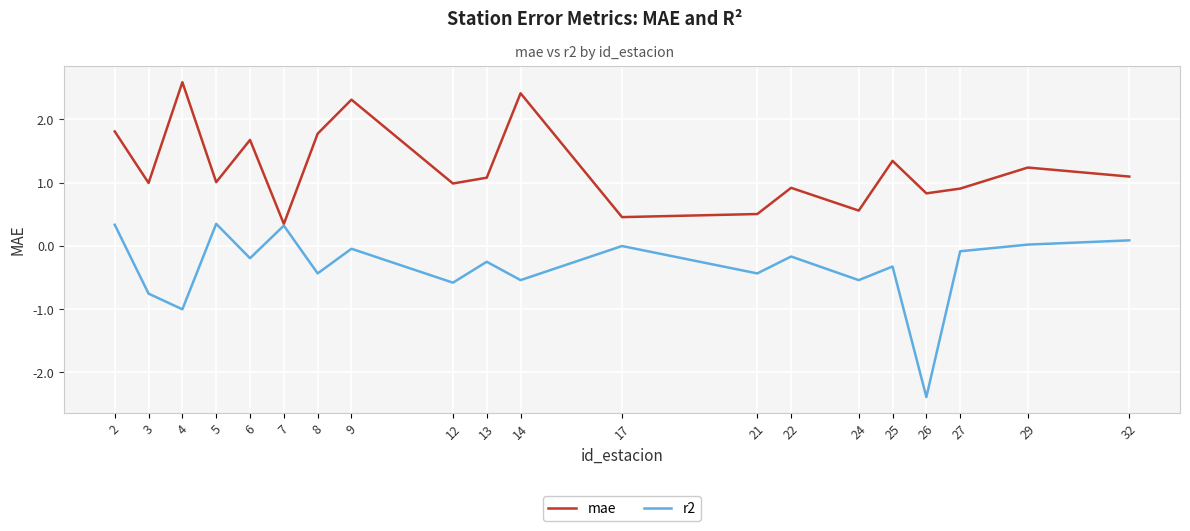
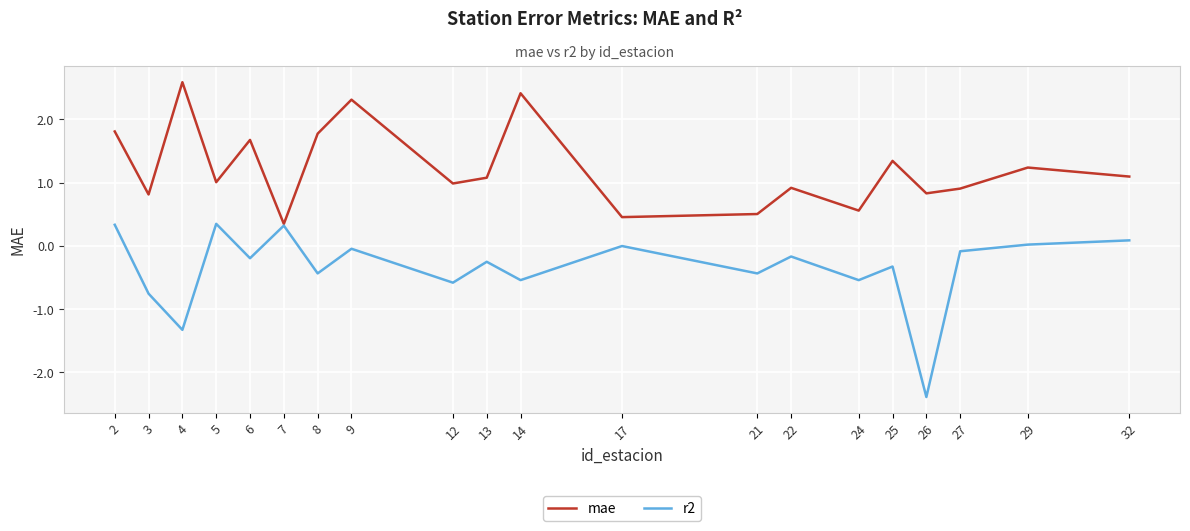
mae, 3: 1.0 -> 0.8
r2, 4: -1.0 -> -1.3
